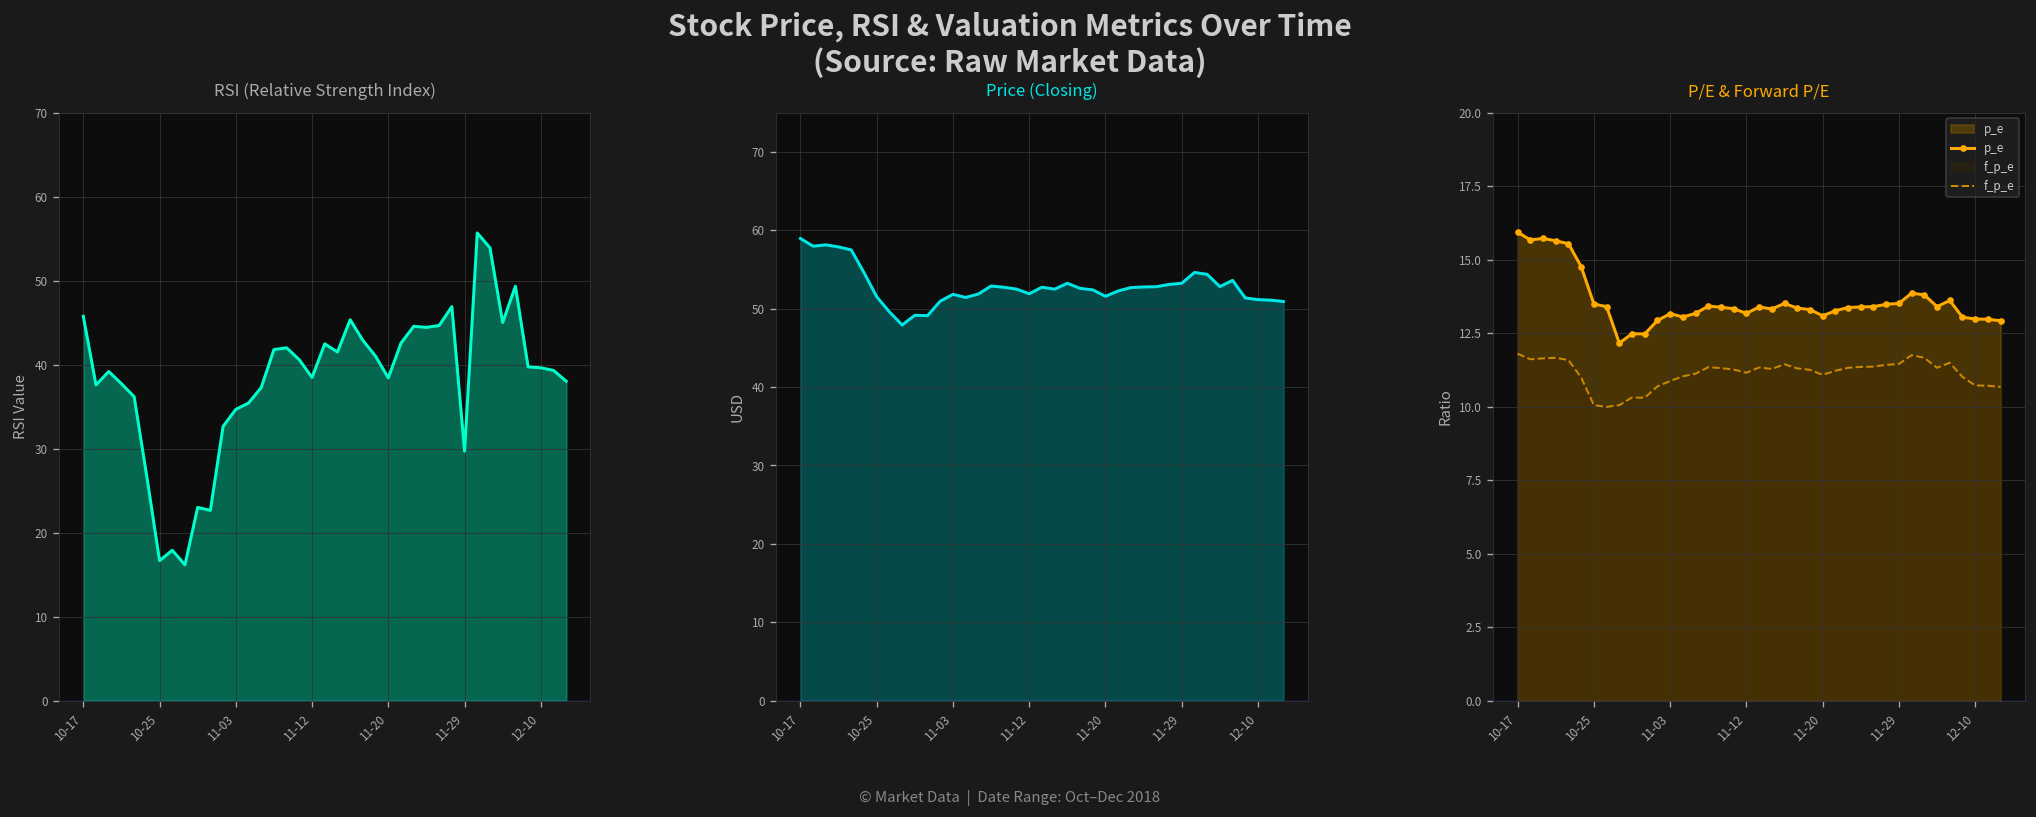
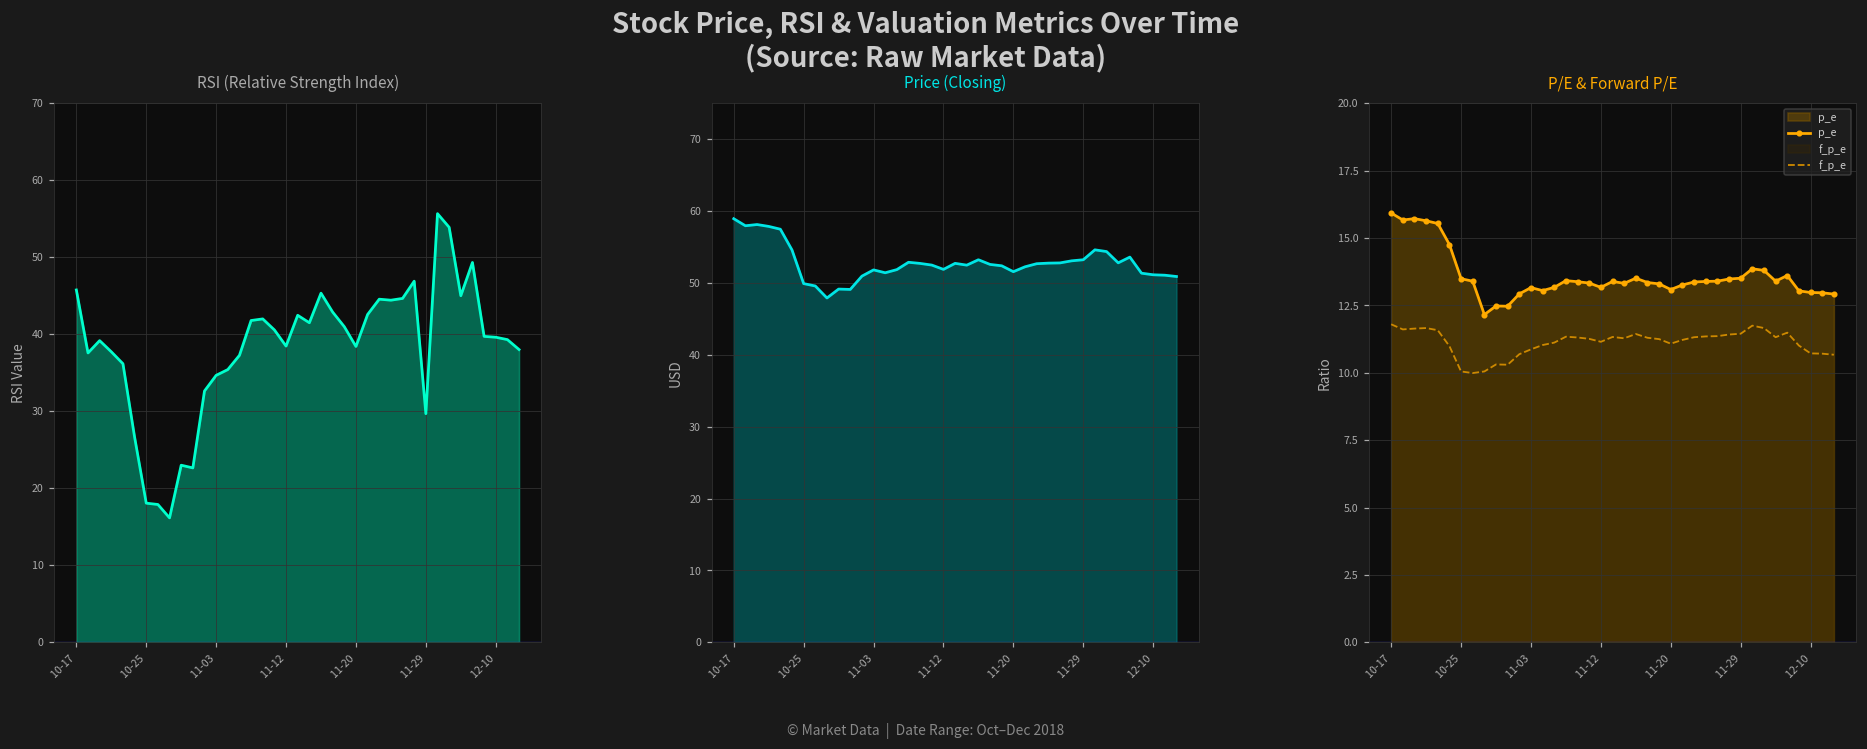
RSI (Relative Strength Index), 10-25: 17 -> 18
Price (Closing), 10-25: 52 -> 50
